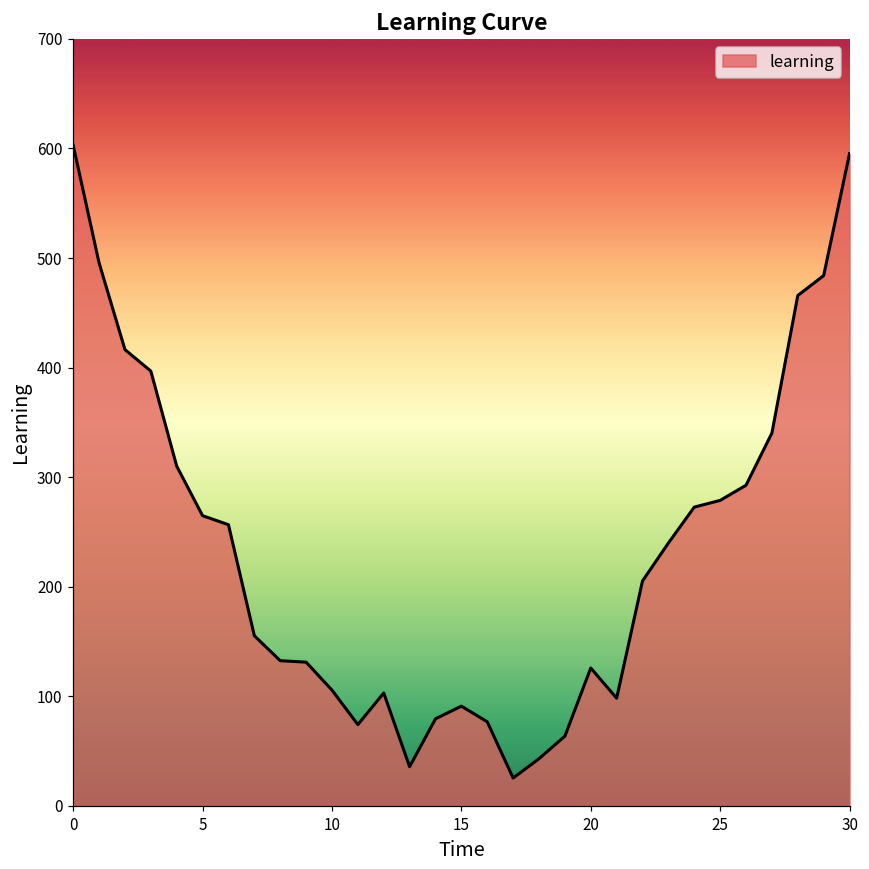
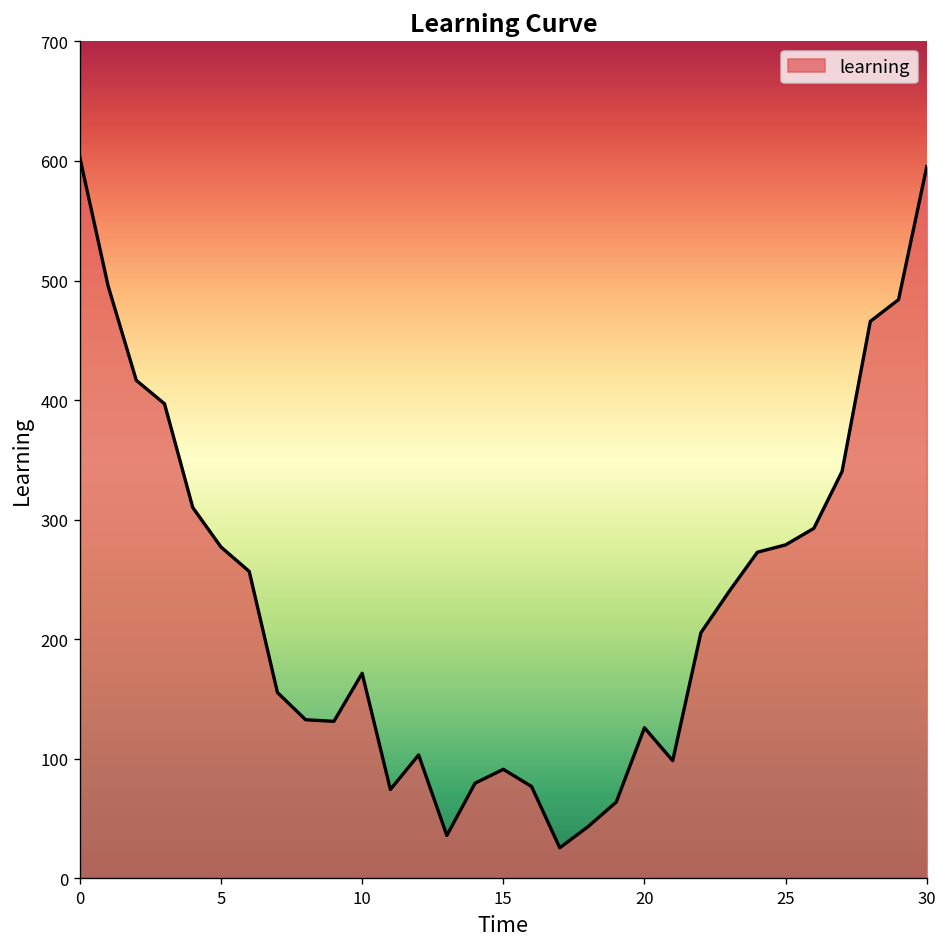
5: 260 -> 280
10: 110 -> 170
